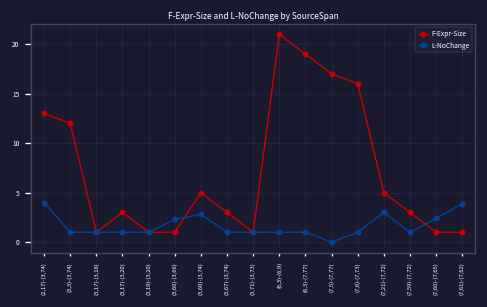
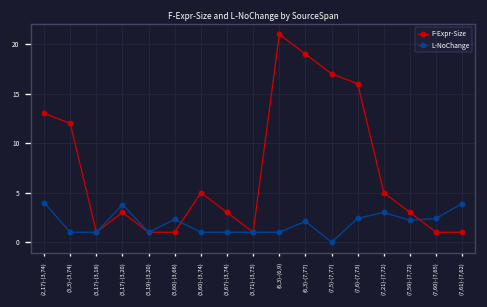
L-NoChange, (3,17)-(3,20): 1 -> 4
L-NoChange, (3,60)-(3,74): 3 -> 1
L-NoChange, (6,3)-(7,77): 1 -> 2
L-NoChange, (7,6)-(7,73): 1 -> 2
L-NoChange, (7,59)-(7,72): 1 -> 2
